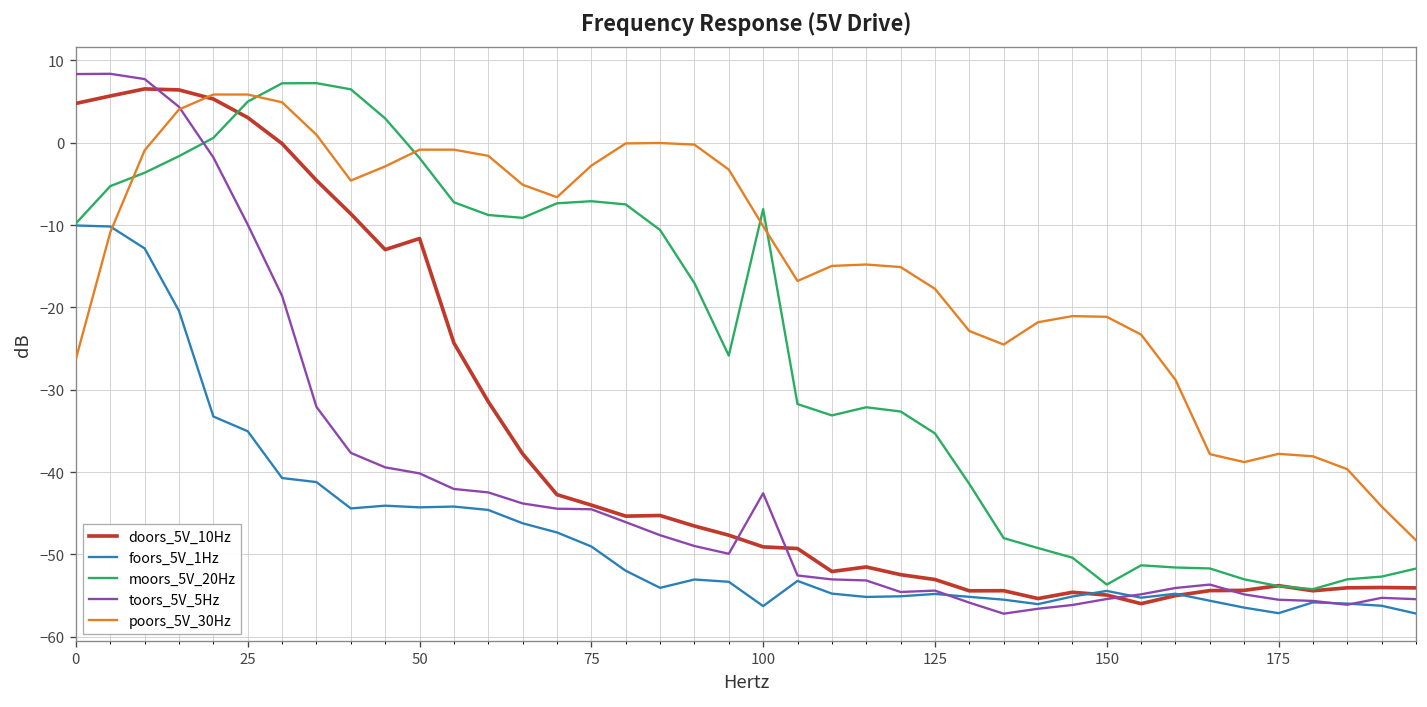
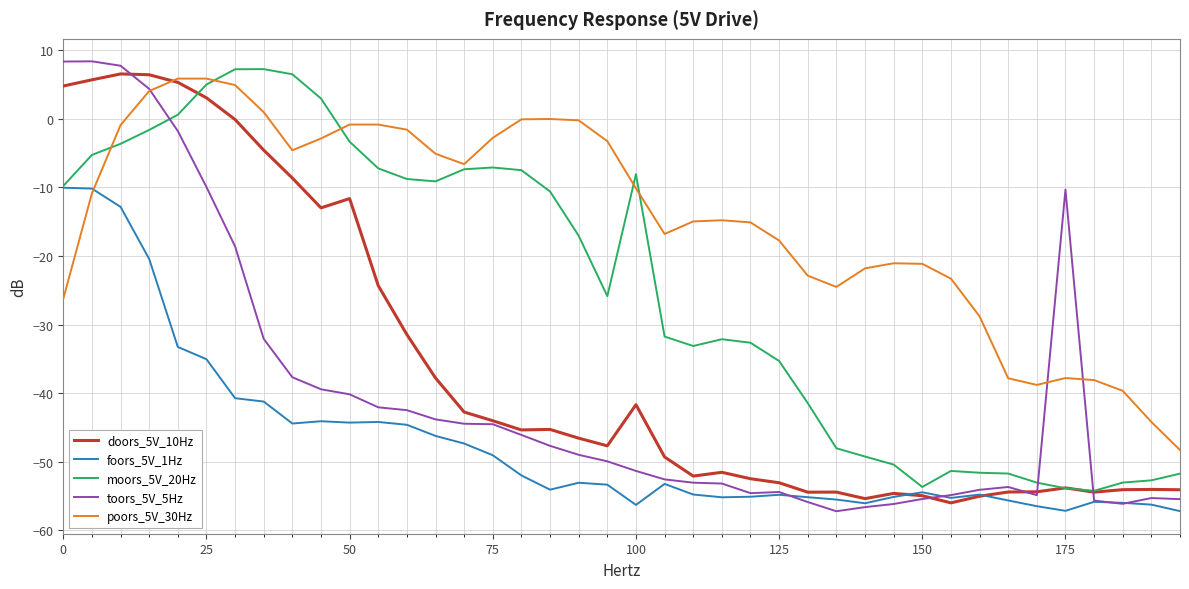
moors_5V_20Hz, 50: -2 -> -3
doors_5V_10Hz, 100: -49 -> -42
toors_5V_5Hz, 100: -43 -> -51
toors_5V_5Hz, 175: -56 -> -10
